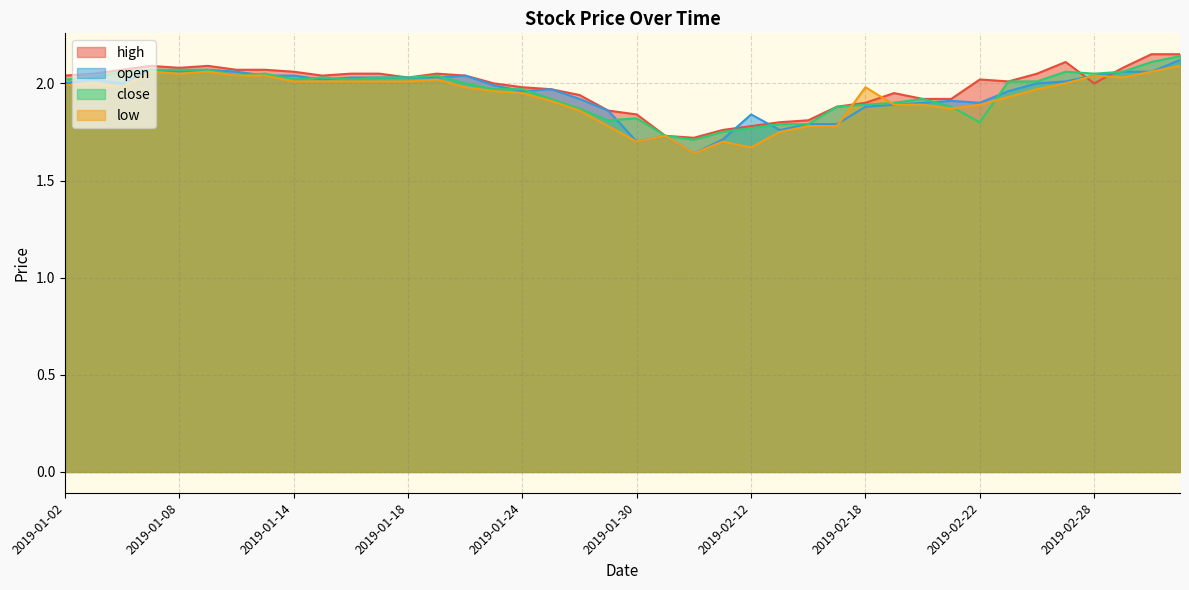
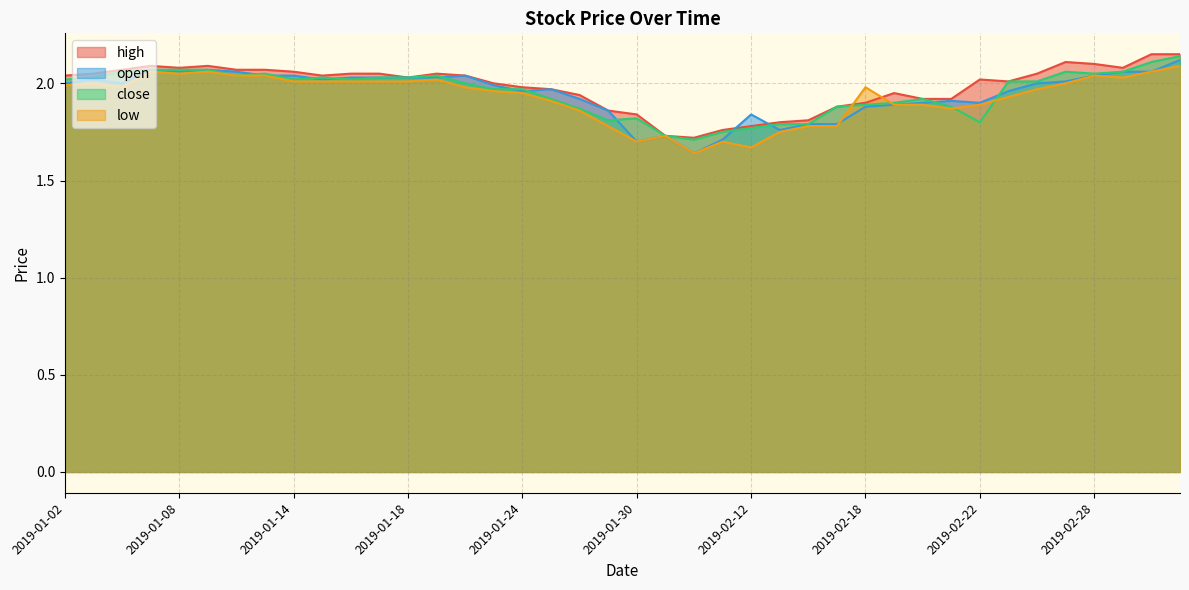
high, 2019-02-28: 2.0 -> 2.1
